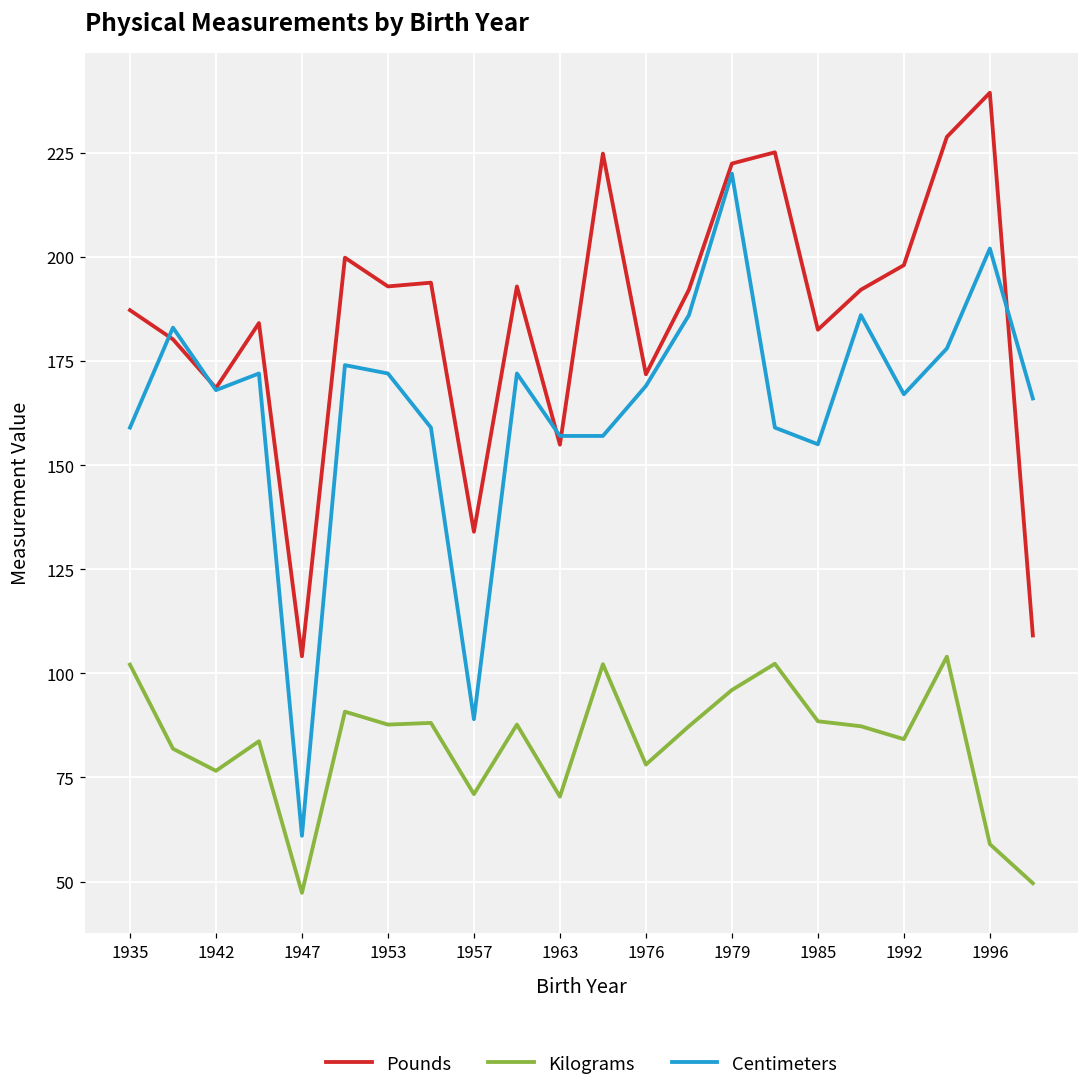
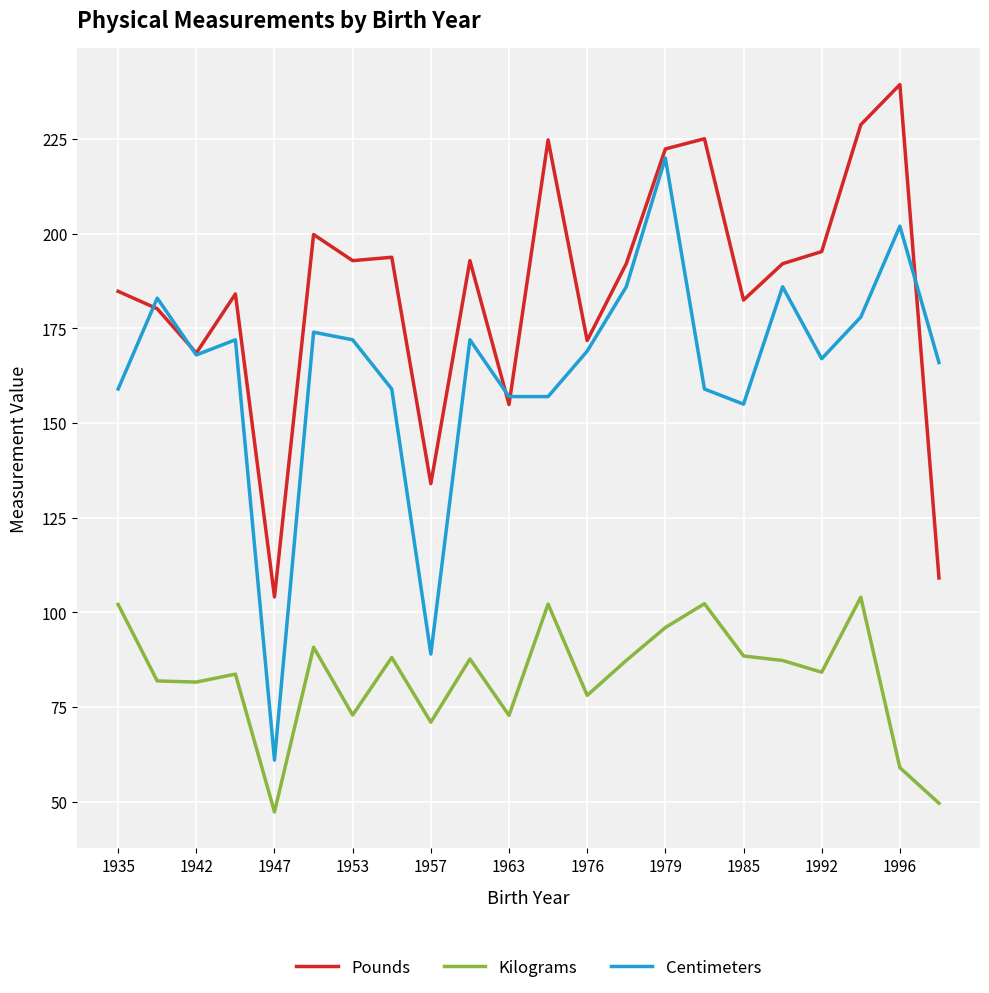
Pounds, 1935: 187 -> 185
Kilograms, 1942: 77 -> 82
Kilograms, 1953: 88 -> 73
Kilograms, 1963: 70 -> 73
Pounds, 1992: 198 -> 195
